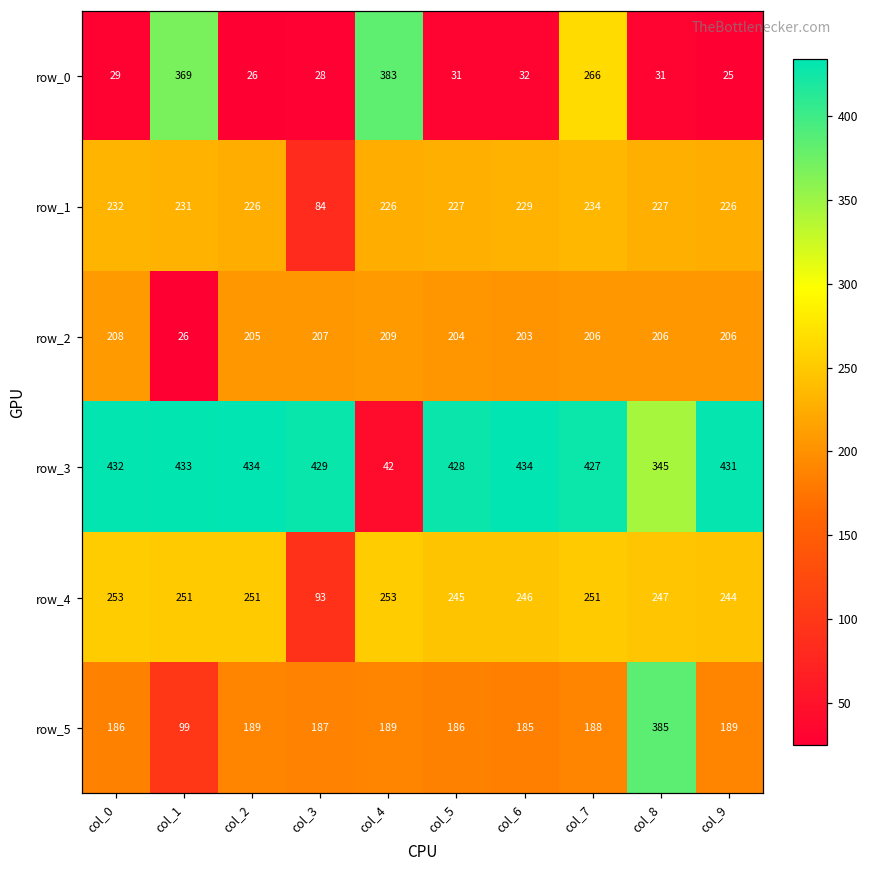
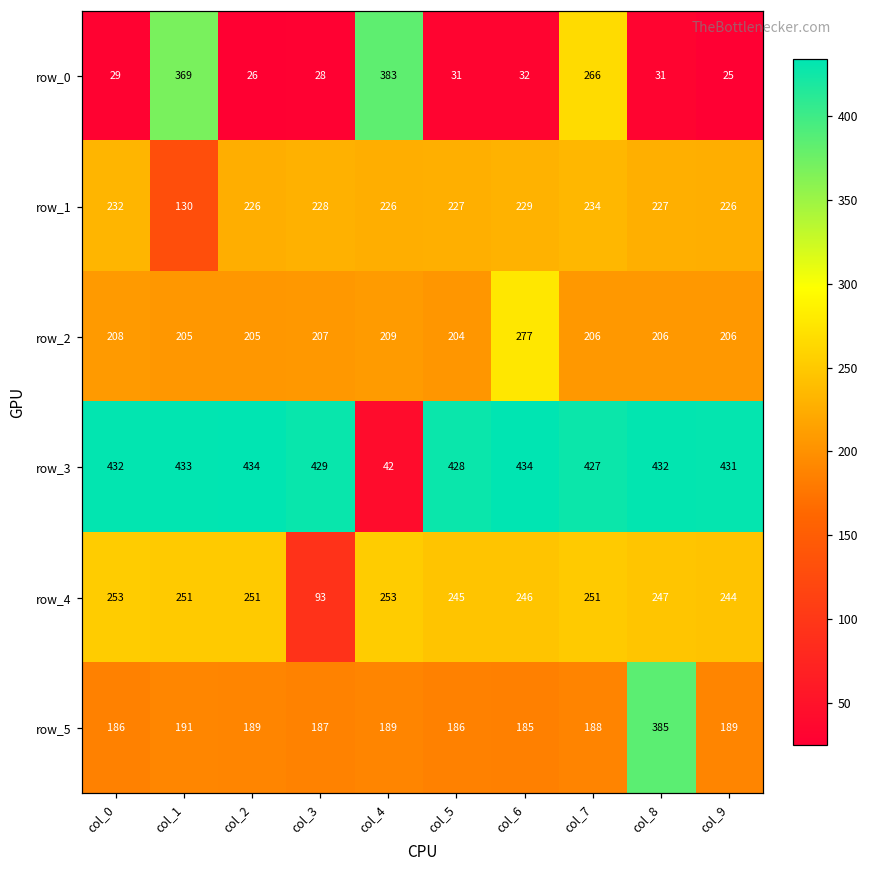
row_1, col_1: 231 -> 130
row_1, col_3: 84 -> 228
row_2, col_1: 26 -> 205
row_2, col_6: 203 -> 277
row_3, col_8: 345 -> 432
row_5, col_1: 99 -> 191
